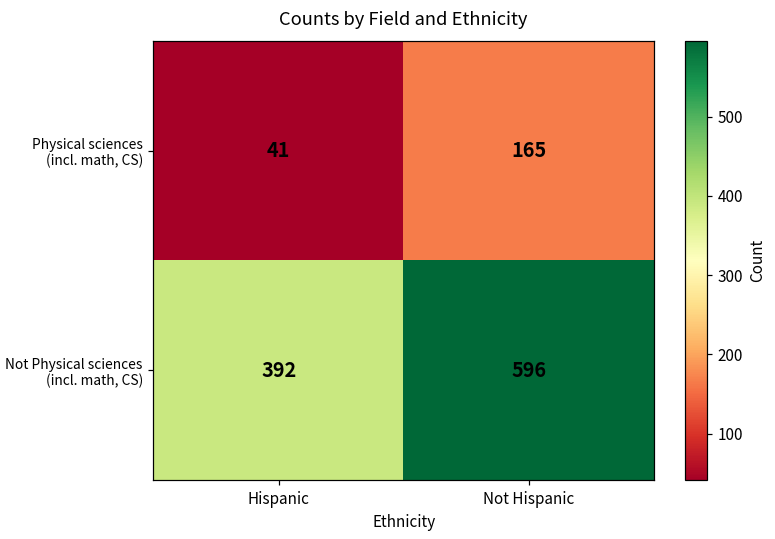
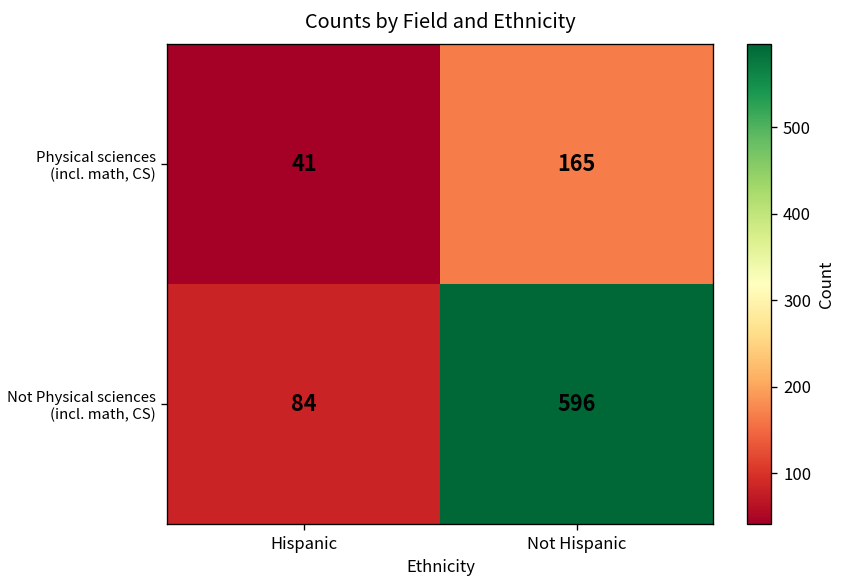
Not Physical sciences (incl. math, CS), Hispanic: 392 -> 84
